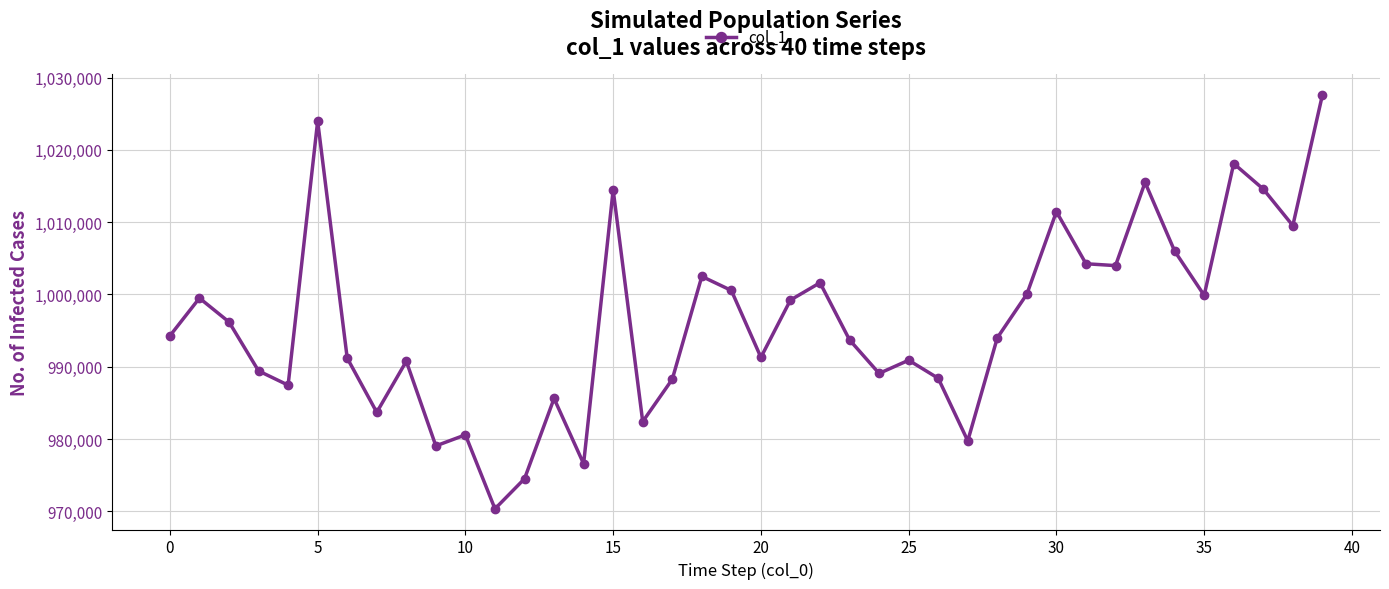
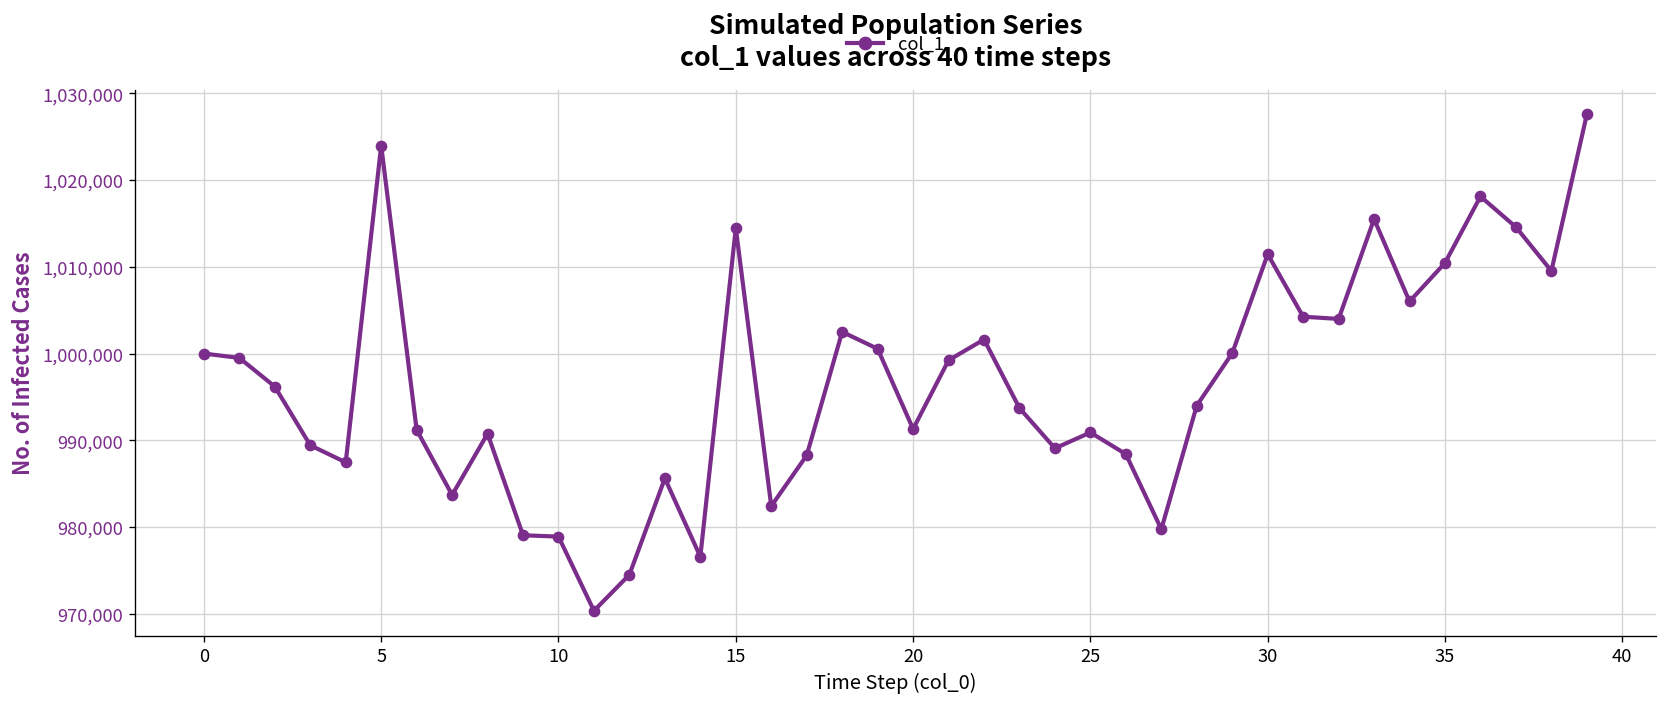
0: 994,000 -> 1,000,000
10: 981,000 -> 979,000
35: 1,000,000 -> 1,010,000
